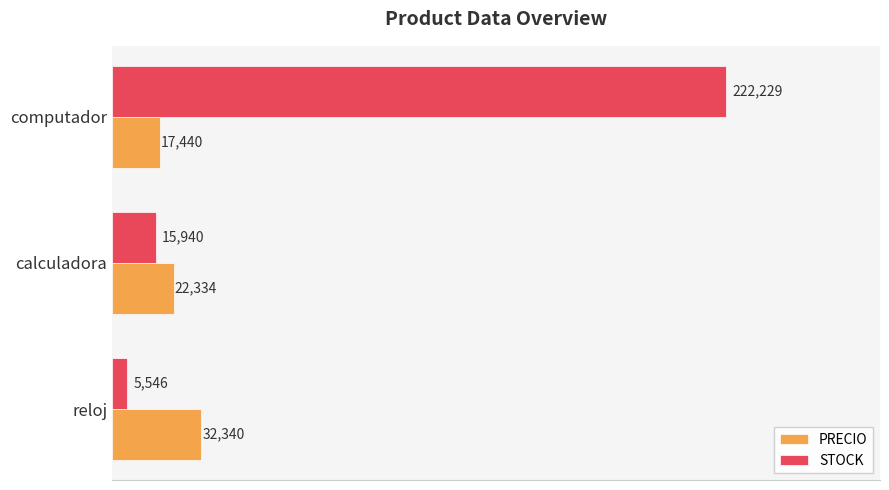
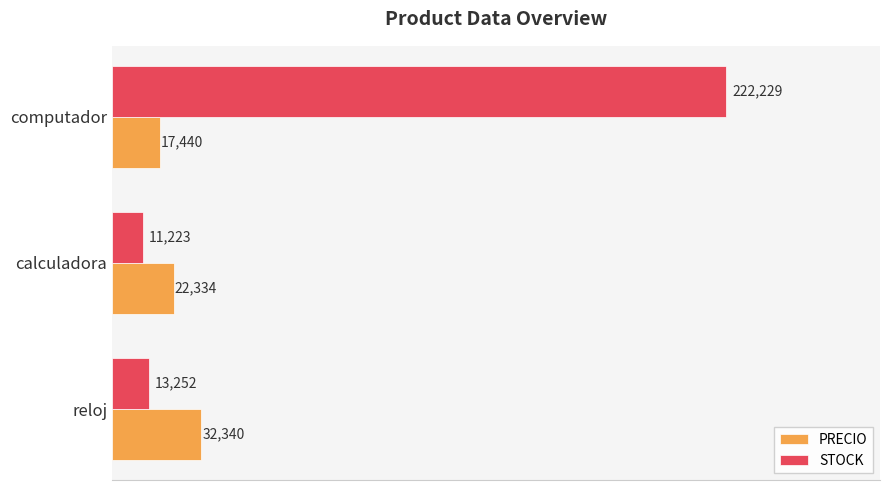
STOCK, calculadora: 15,940 -> 11,223
STOCK, reloj: 5,546 -> 13,252
